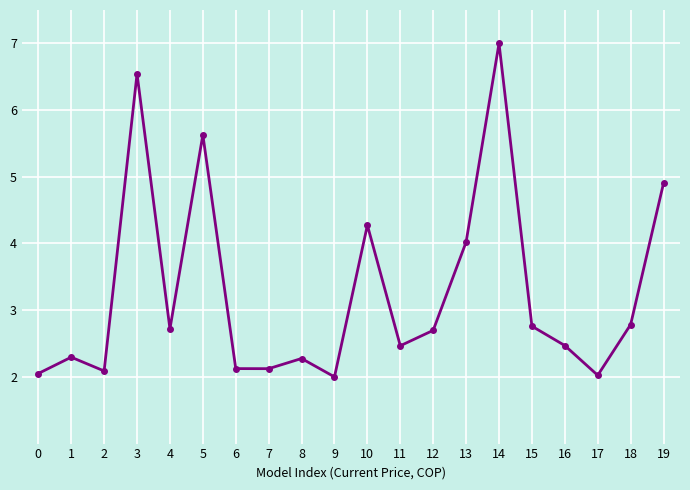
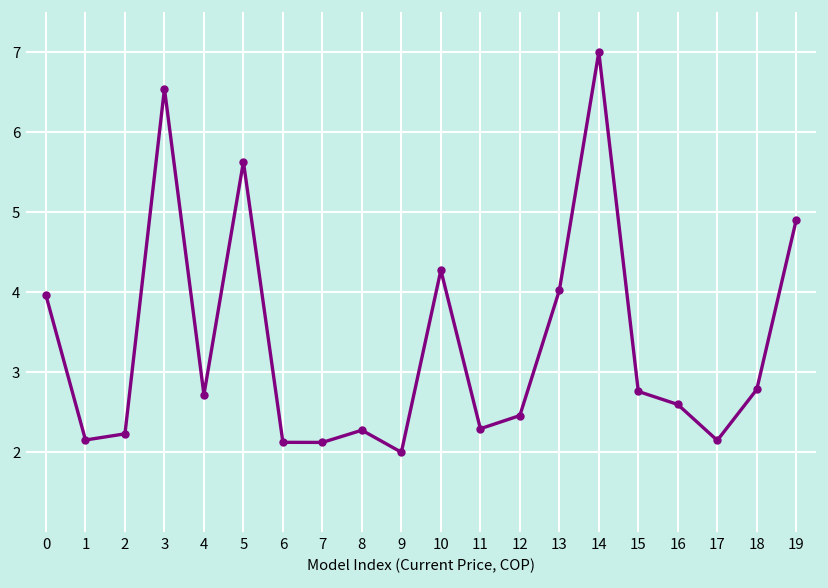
0: 2.1 -> 4.0
1: 2.3 -> 2.2
2: 2.1 -> 2.2
11: 2.5 -> 2.3
12: 2.7 -> 2.5
16: 2.5 -> 2.6
17: 2.0 -> 2.1
